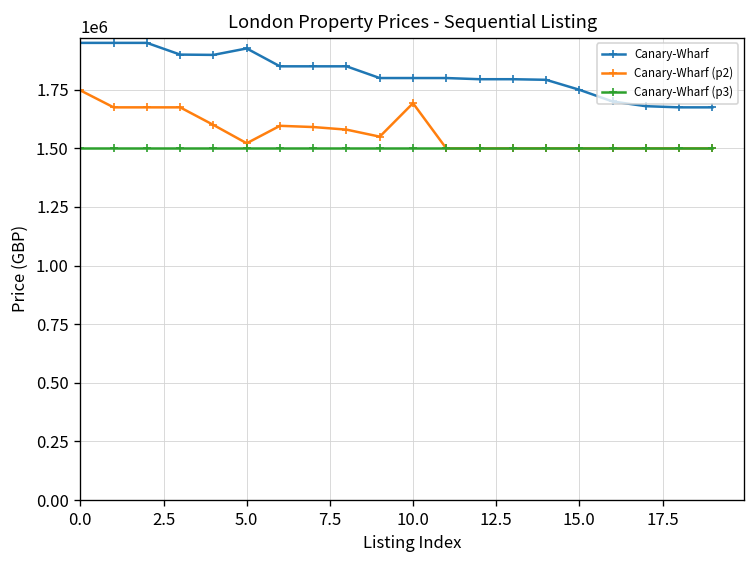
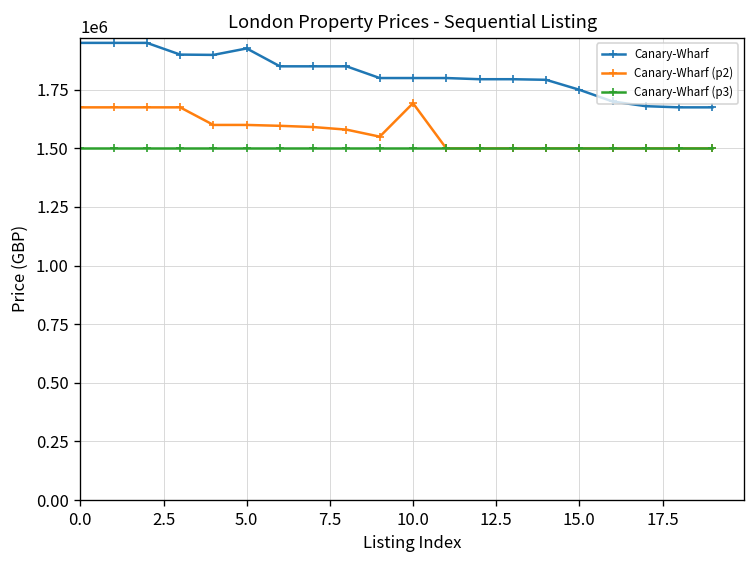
Canary-Wharf (p2), 0.0: 1750000 -> 1680000
Canary-Wharf (p2), 5.0: 1520000 -> 1600000
